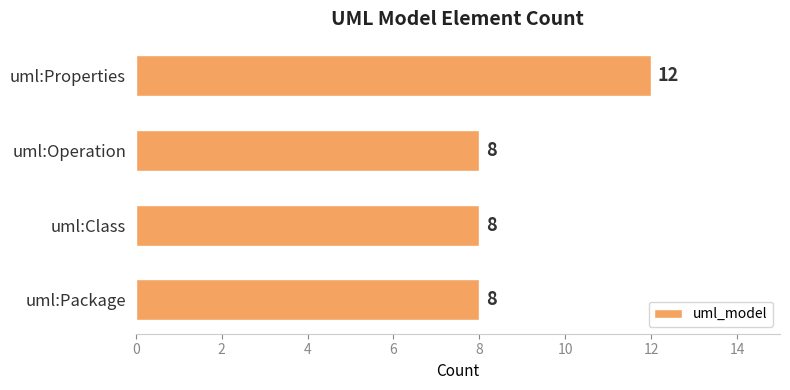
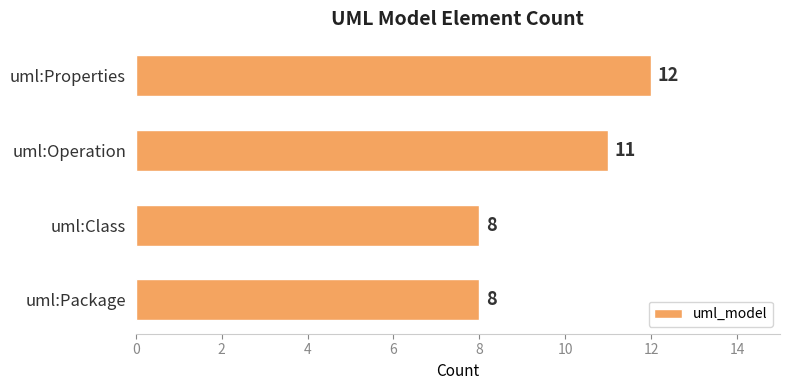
uml:Operation: 8 -> 11
